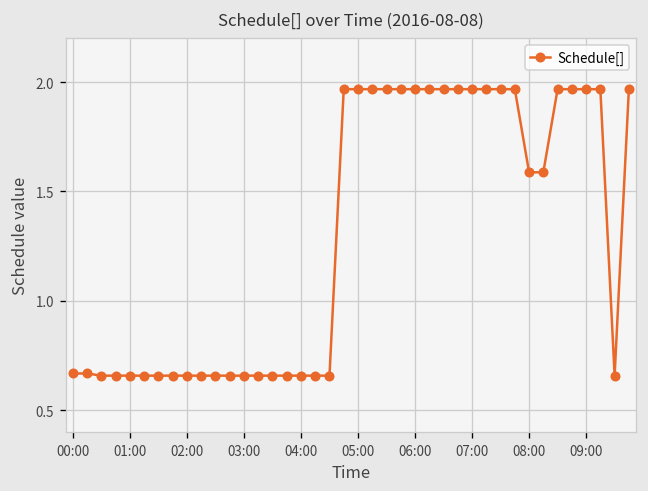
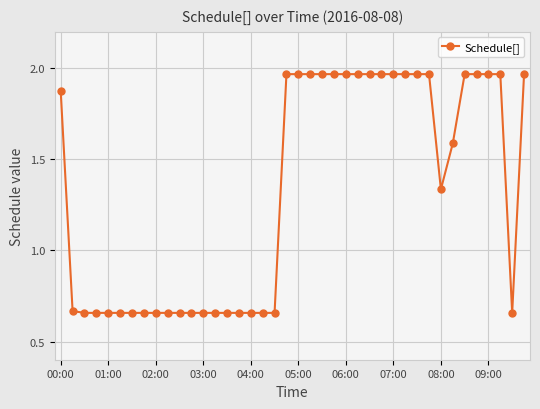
00:00: 0.67 -> 1.87
08:00: 1.59 -> 1.34
